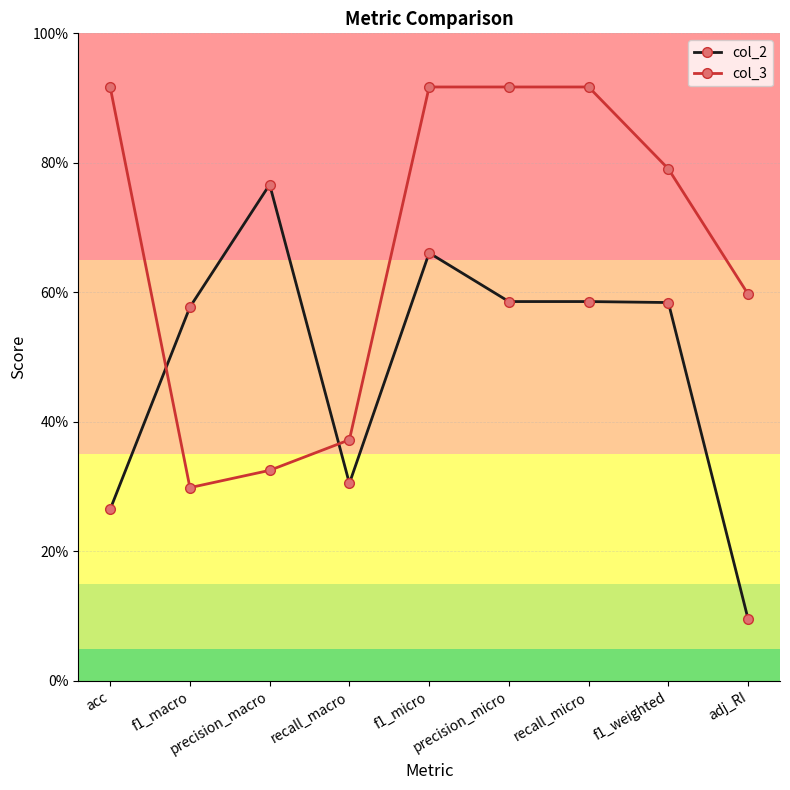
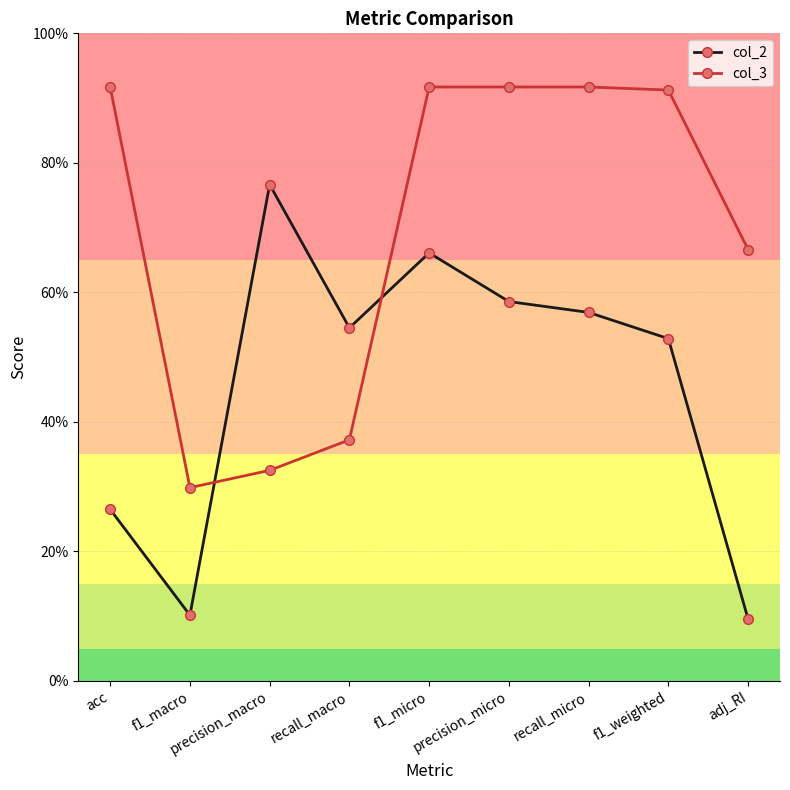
col_2, f1_macro: 58% -> 10%
col_2, recall_macro: 30% -> 55%
col_2, recall_micro: 59% -> 57%
col_2, f1_weighted: 58% -> 53%
col_3, f1_weighted: 79% -> 91%
col_3, adj_RI: 60% -> 67%
